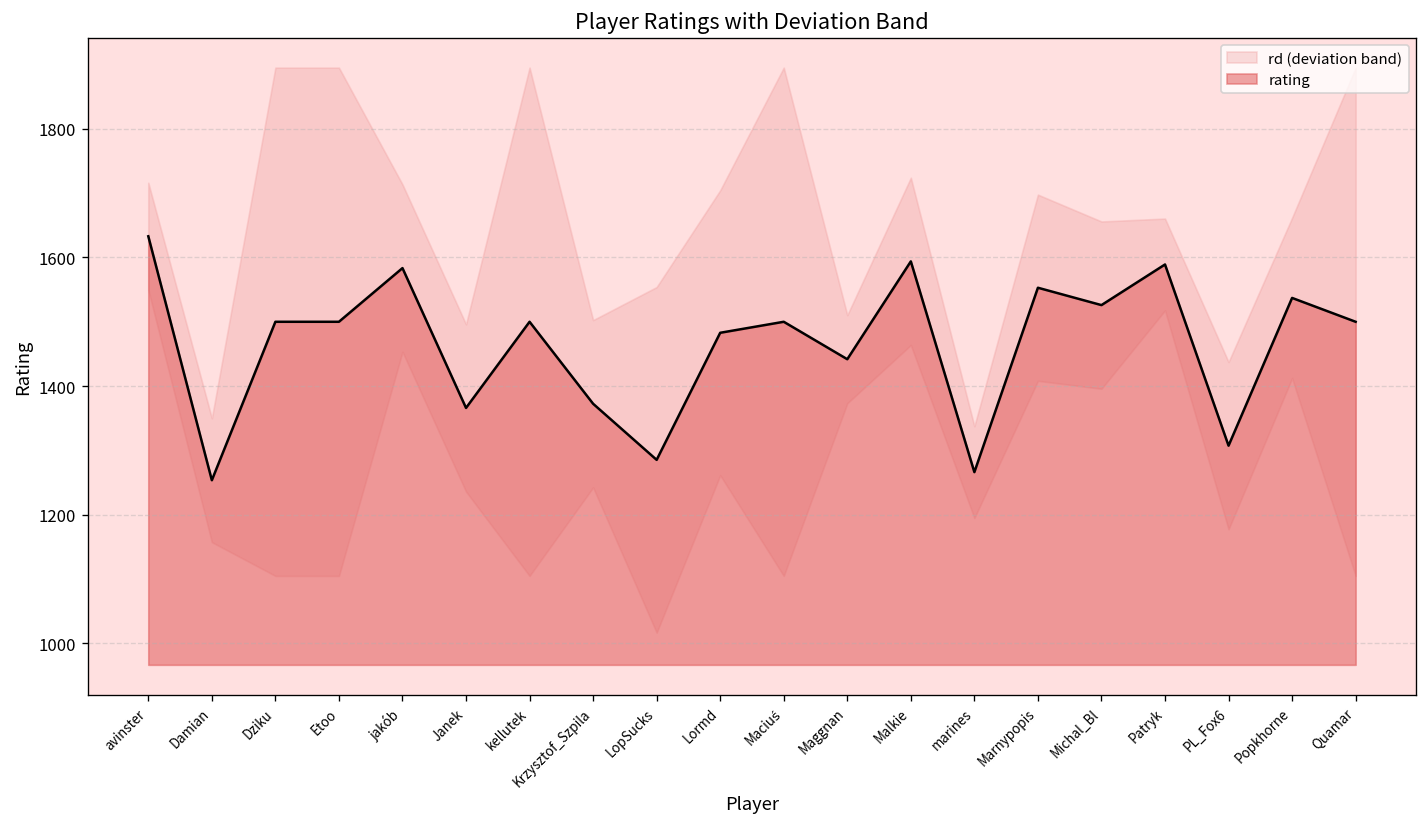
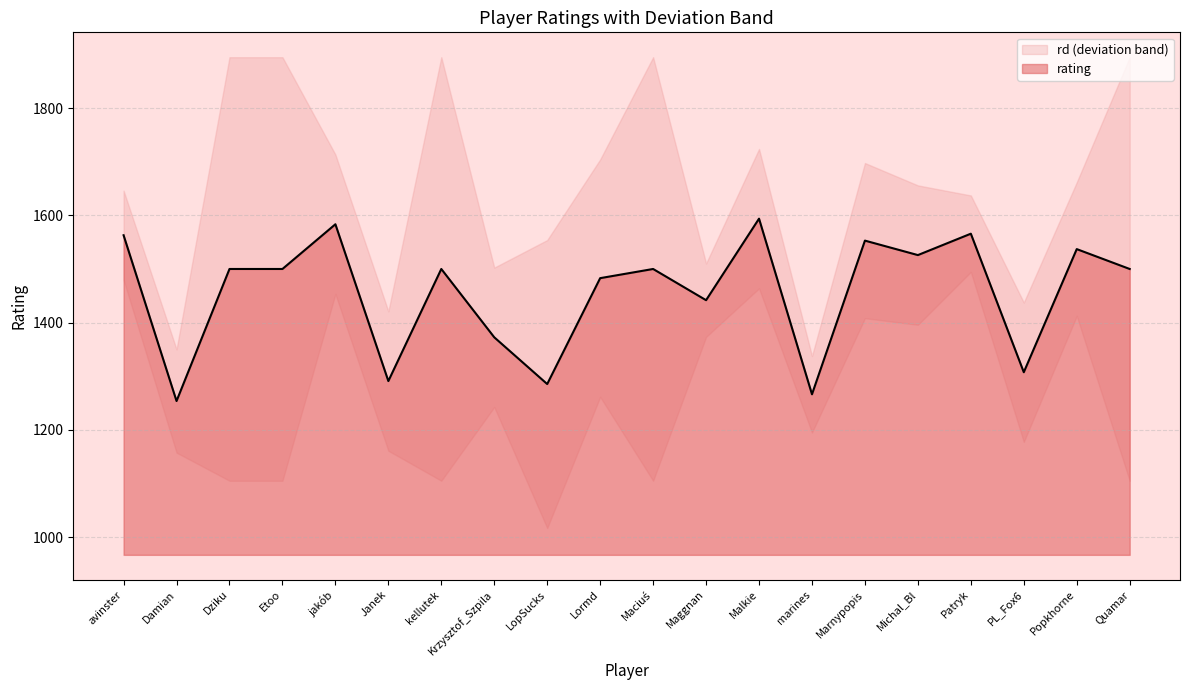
rating, avinster: 1630 -> 1560
rating, Janek: 1370 -> 1290
rating, Patryk: 1590 -> 1570
